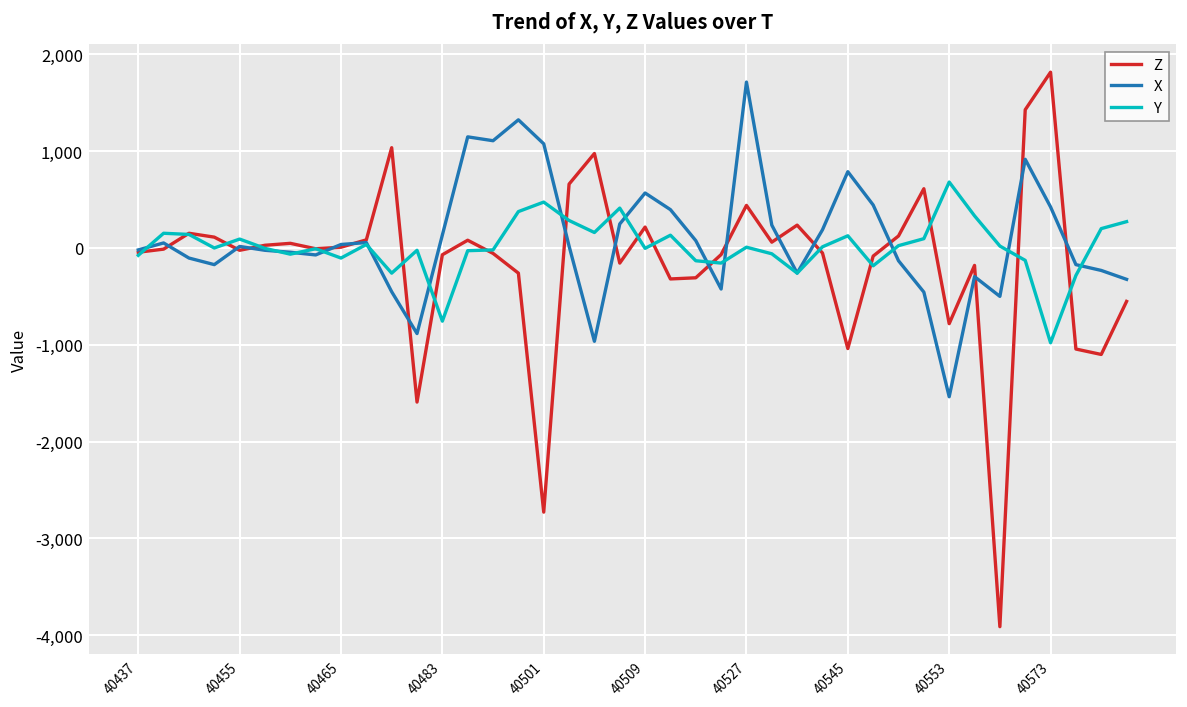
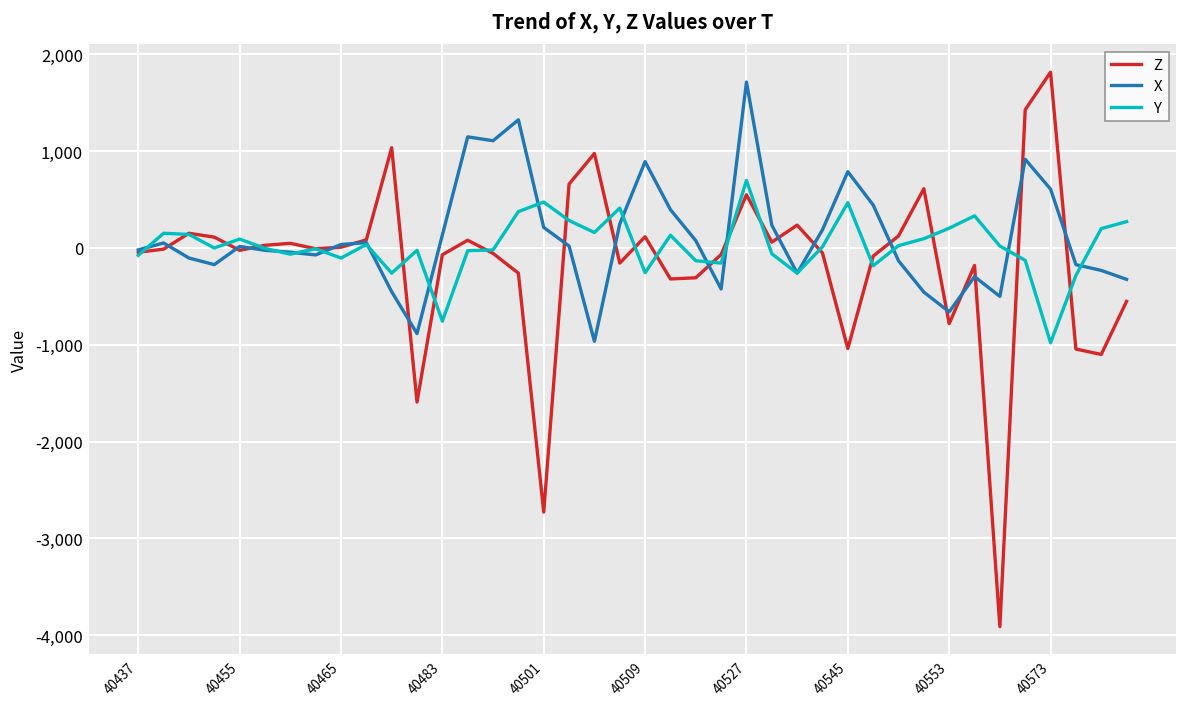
X, 40501: 1,100 -> 200
Z, 40509: 200 -> 100
X, 40509: 600 -> 900
Y, 40509: 0 -> -300
Z, 40527: 400 -> 600
Y, 40527: 0 -> 700
Y, 40545: 100 -> 500
X, 40553: -1,500 -> -700
Y, 40553: 700 -> 200
X, 40573: 400 -> 600
